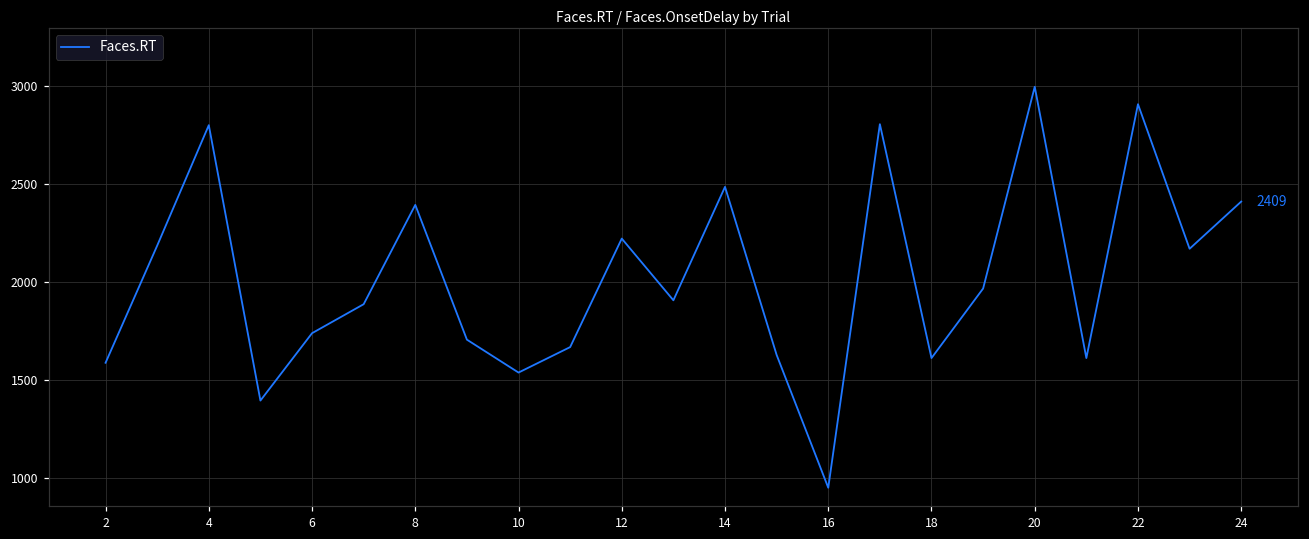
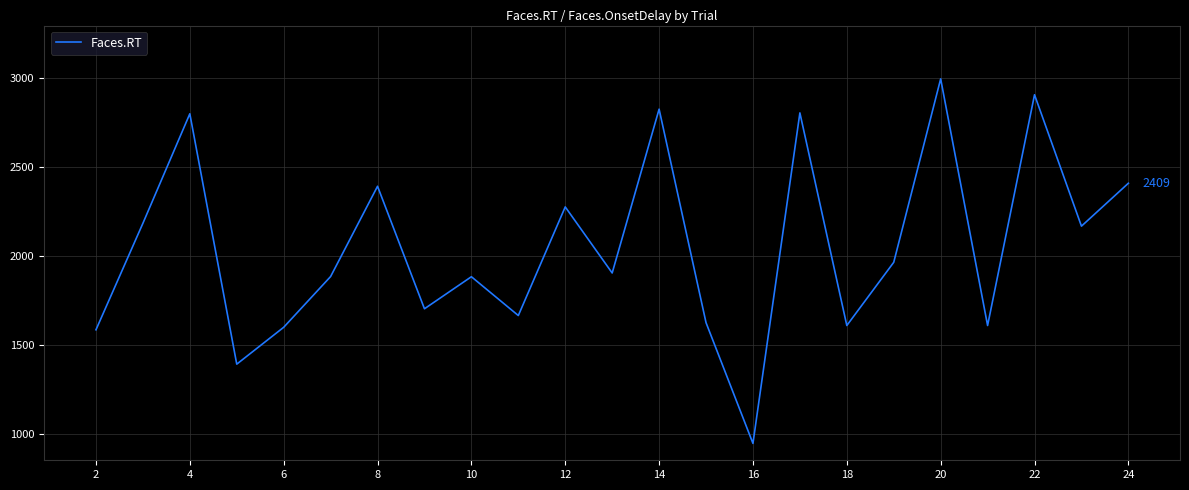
6: 1740 -> 1600
10: 1540 -> 1880
12: 2220 -> 2280
14: 2480 -> 2830
